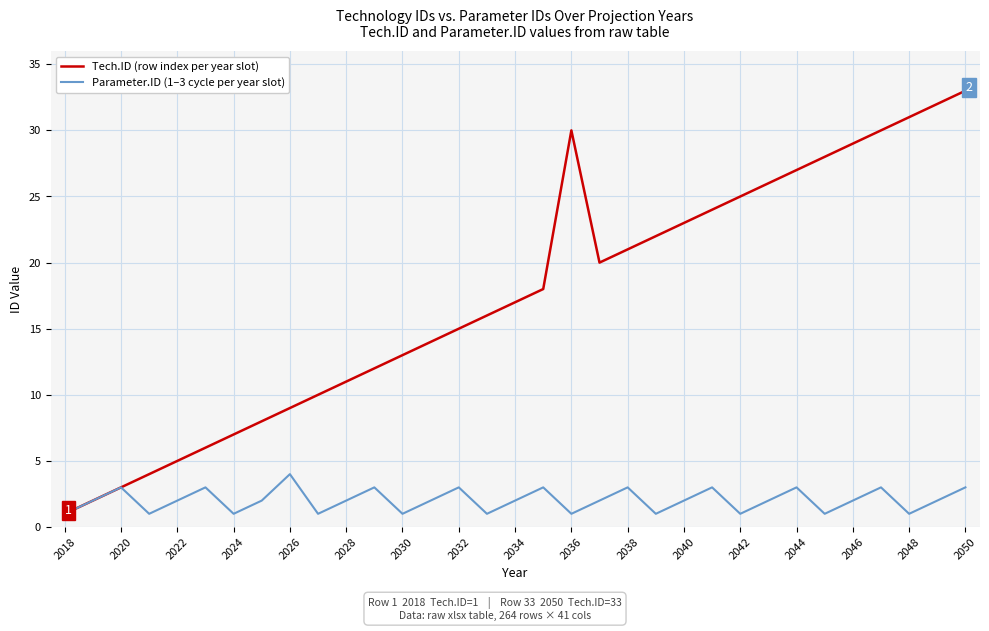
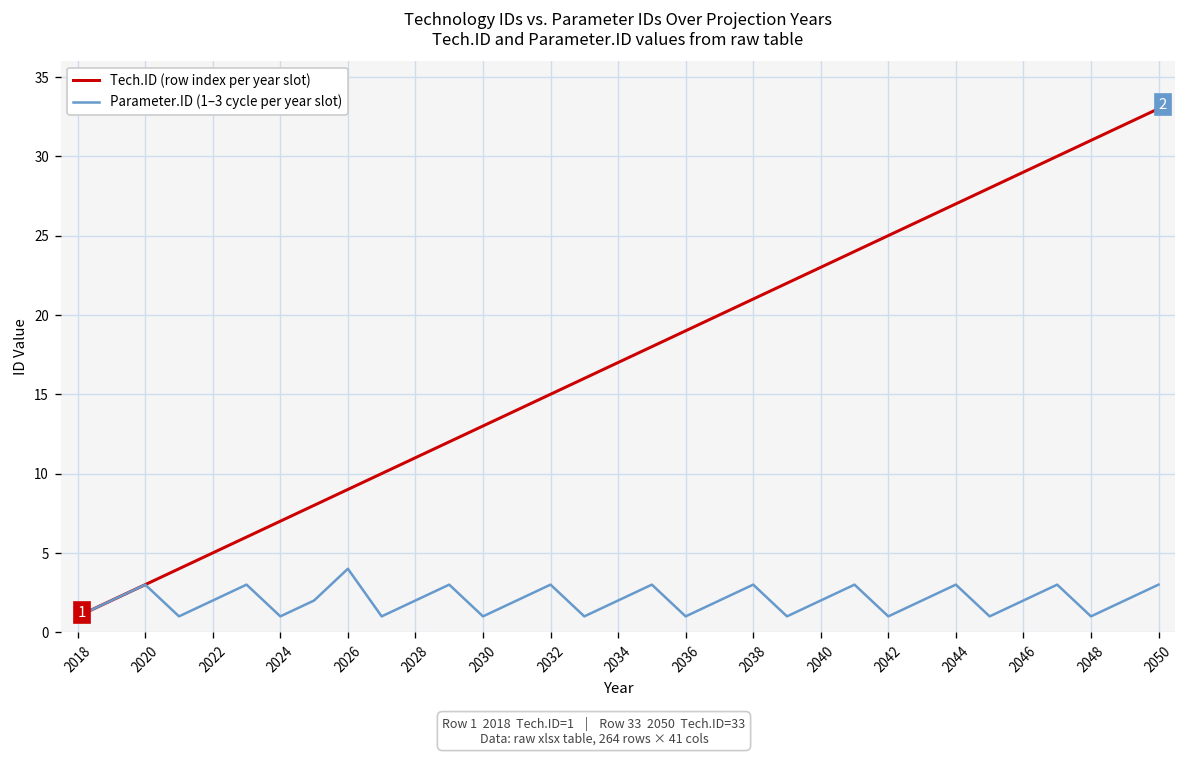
Tech.ID (row index per year slot), 2036: 30 -> 19
